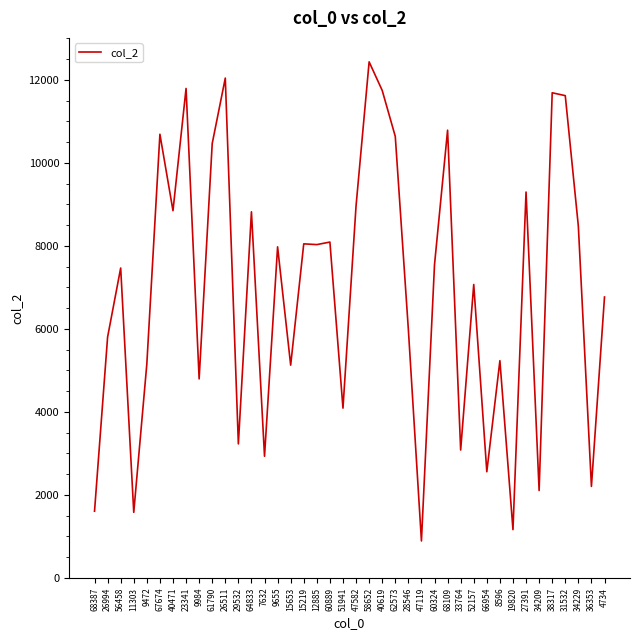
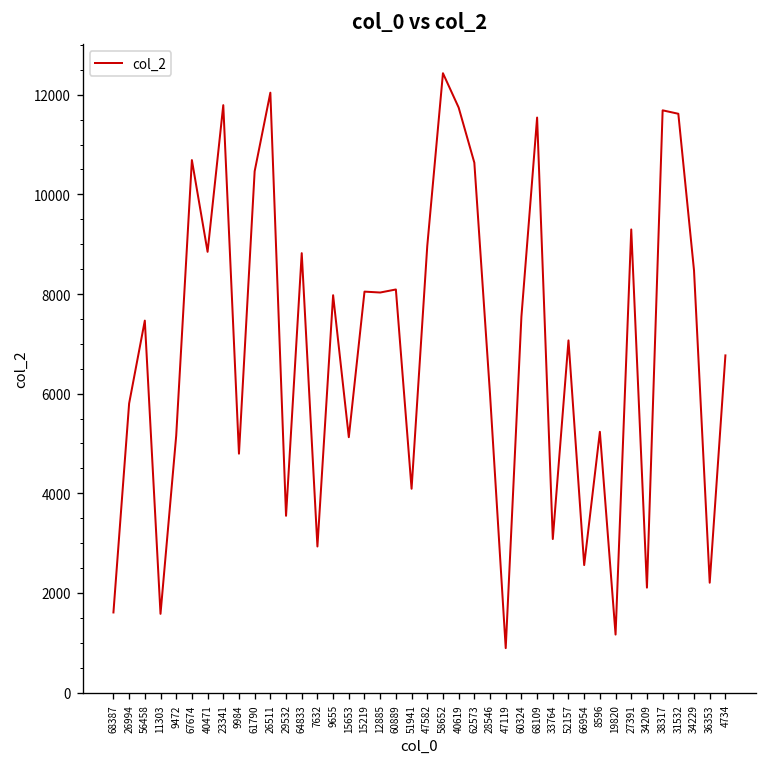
29532: 3200 -> 3500
68109: 10800 -> 11500
